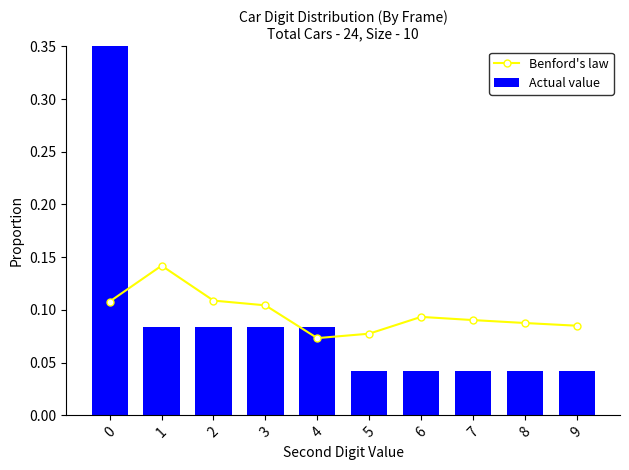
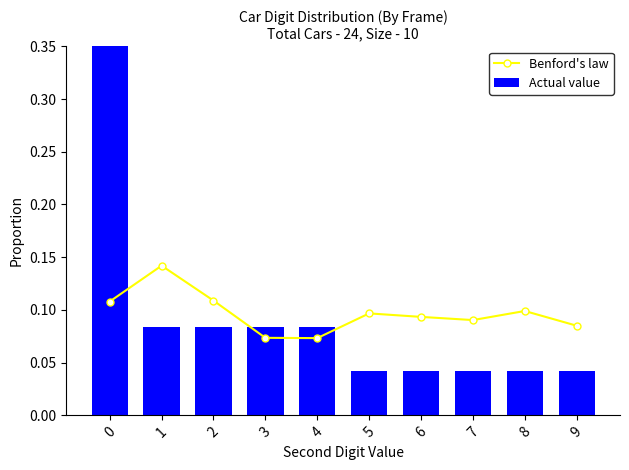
Benford's law, 3: 0.104 -> 0.074
Benford's law, 5: 0.077 -> 0.097
Benford's law, 8: 0.088 -> 0.099
